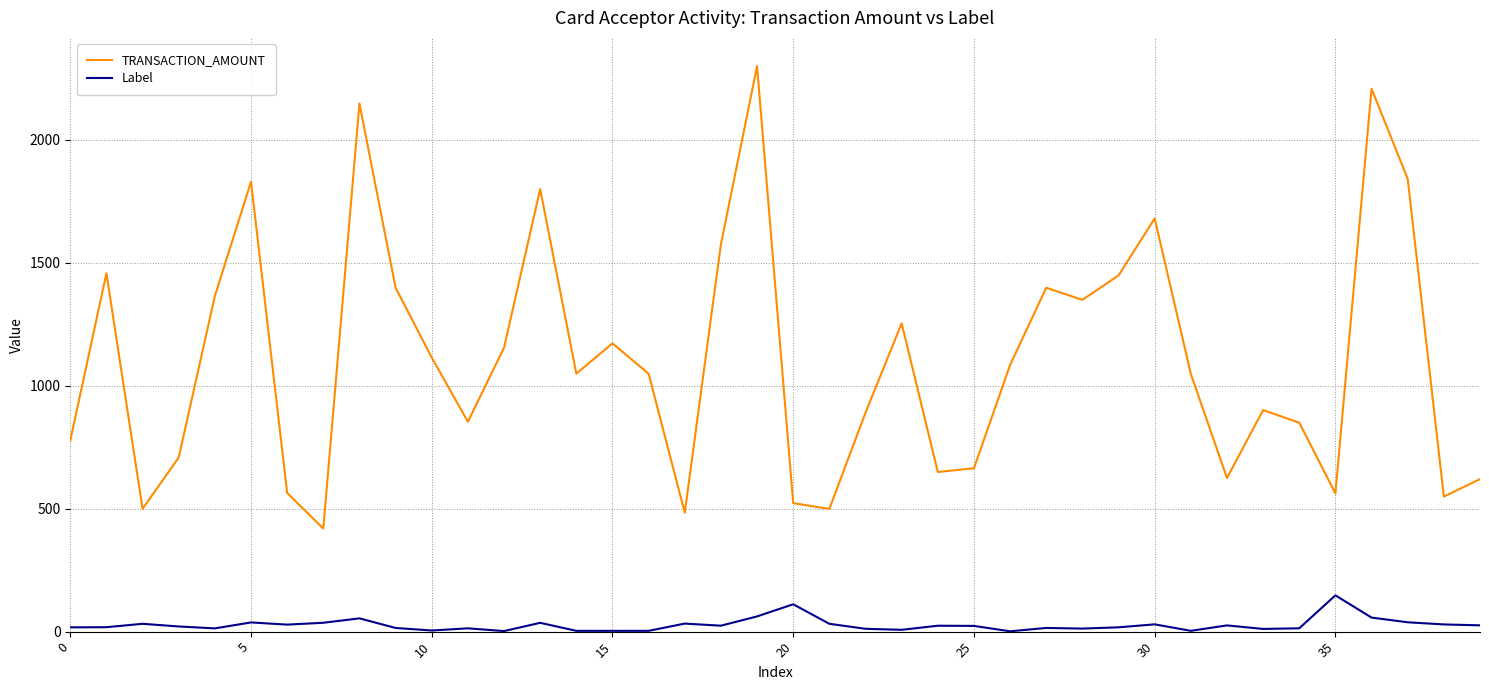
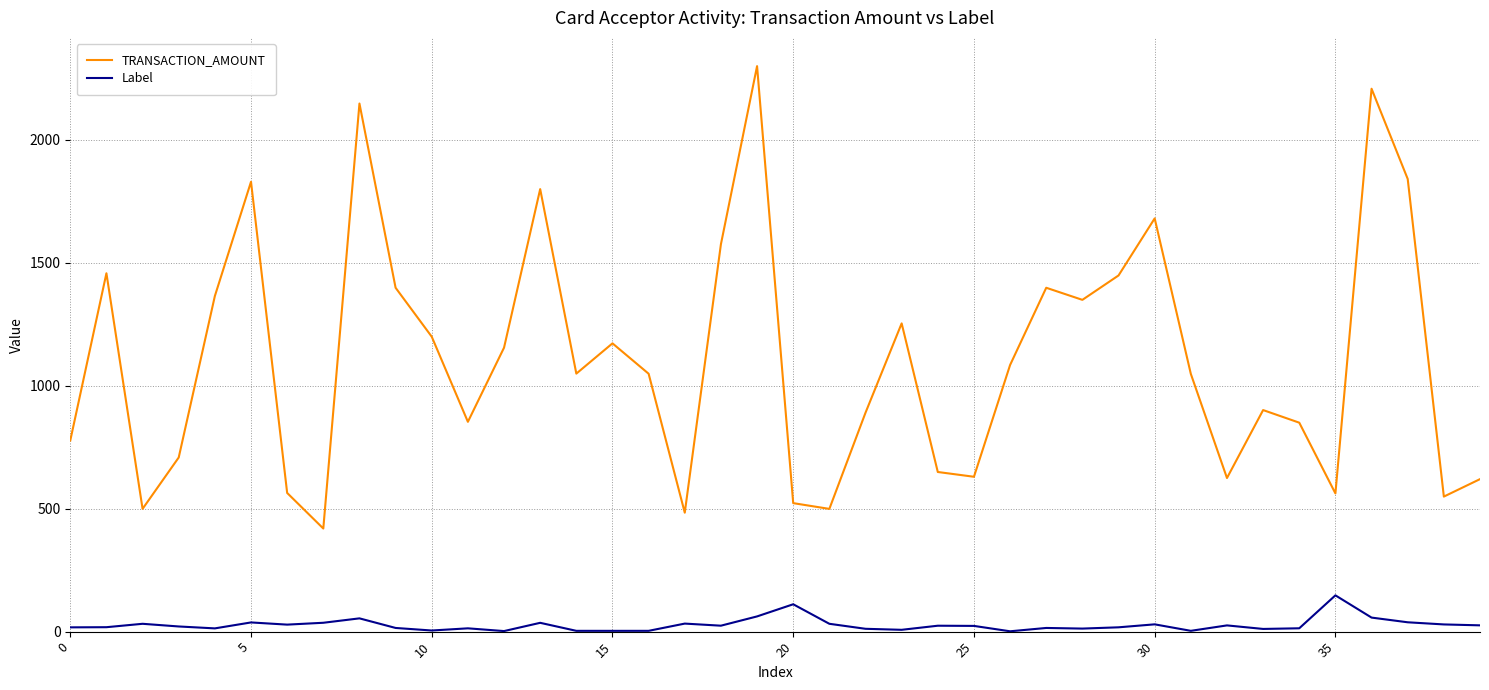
TRANSACTION_AMOUNT, 10: 1110 -> 1200
TRANSACTION_AMOUNT, 25: 660 -> 630
